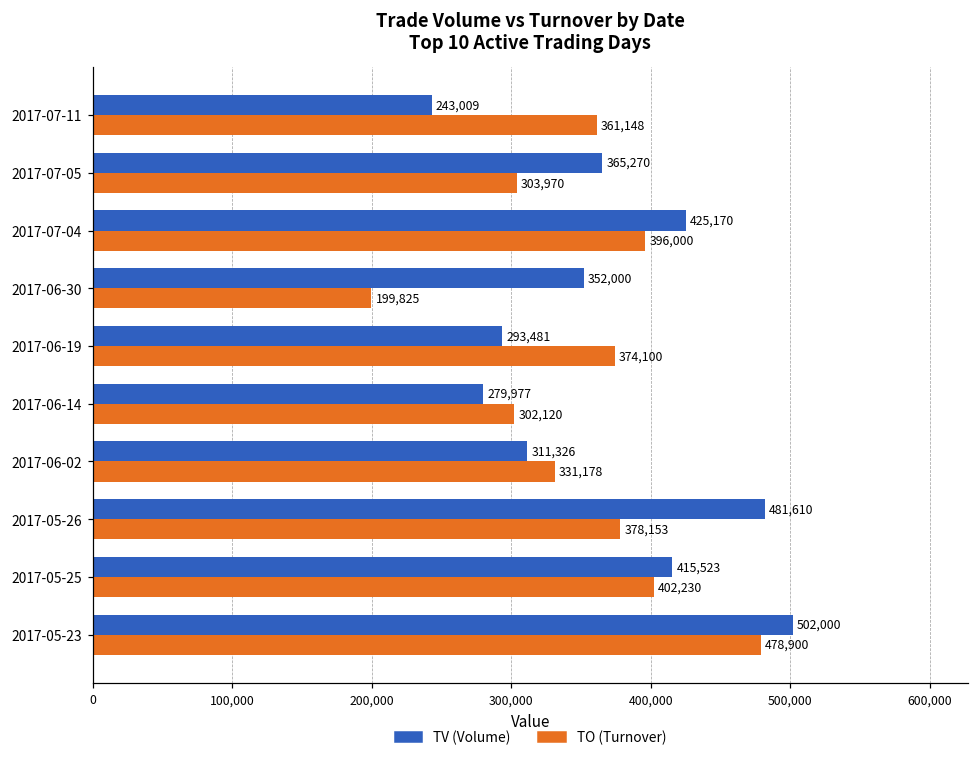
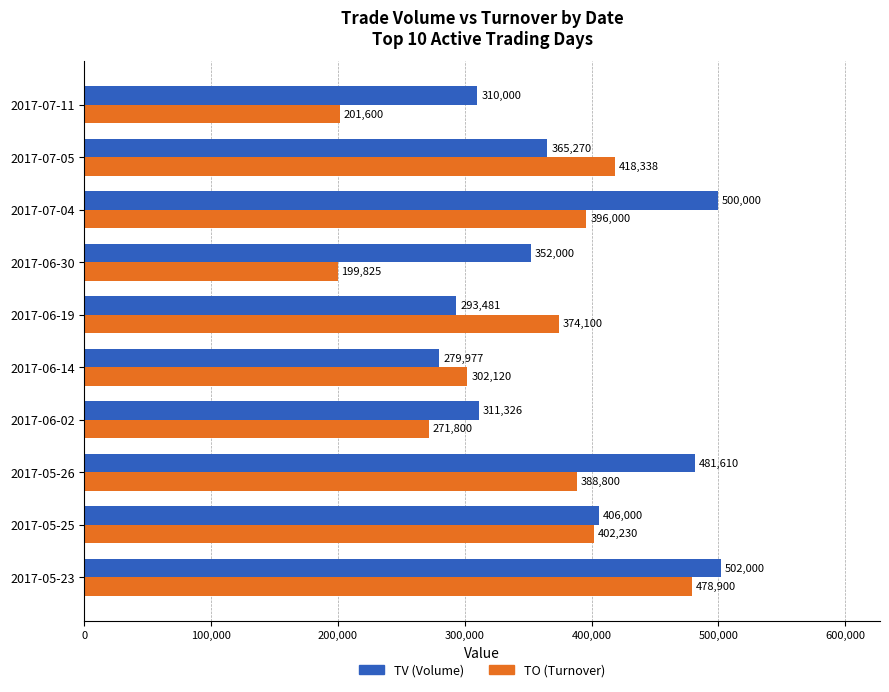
TV (Volume), 2017-07-11: 243,009 -> 310,000
TO (Turnover), 2017-07-11: 361,148 -> 201,600
TO (Turnover), 2017-07-05: 303,970 -> 418,338
TV (Volume), 2017-07-04: 425,170 -> 500,000
TO (Turnover), 2017-06-02: 331,178 -> 271,800
TO (Turnover), 2017-05-26: 378,153 -> 388,800
TV (Volume), 2017-05-25: 415,523 -> 406,000
